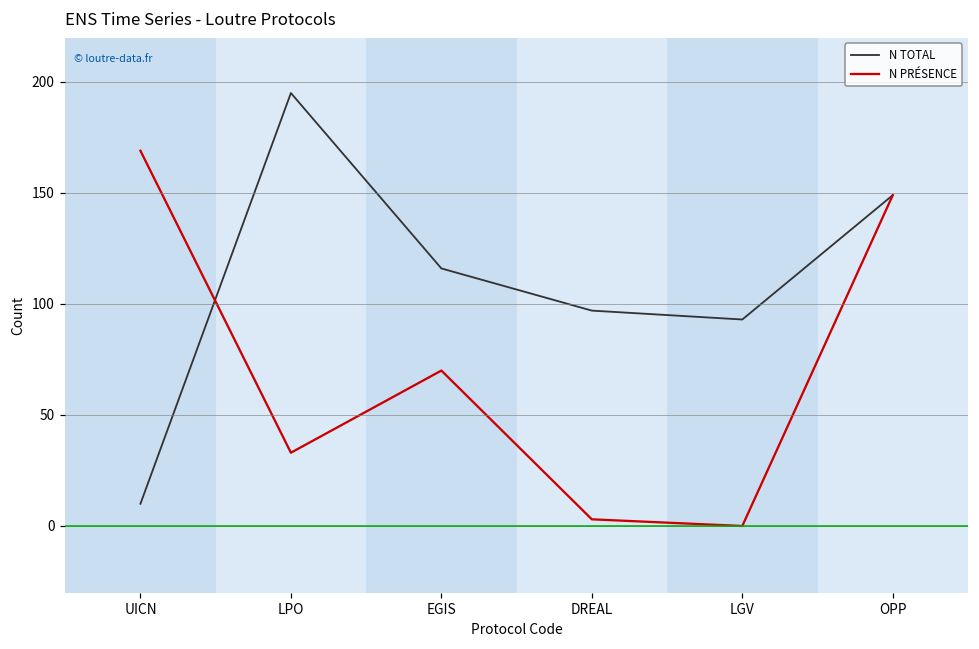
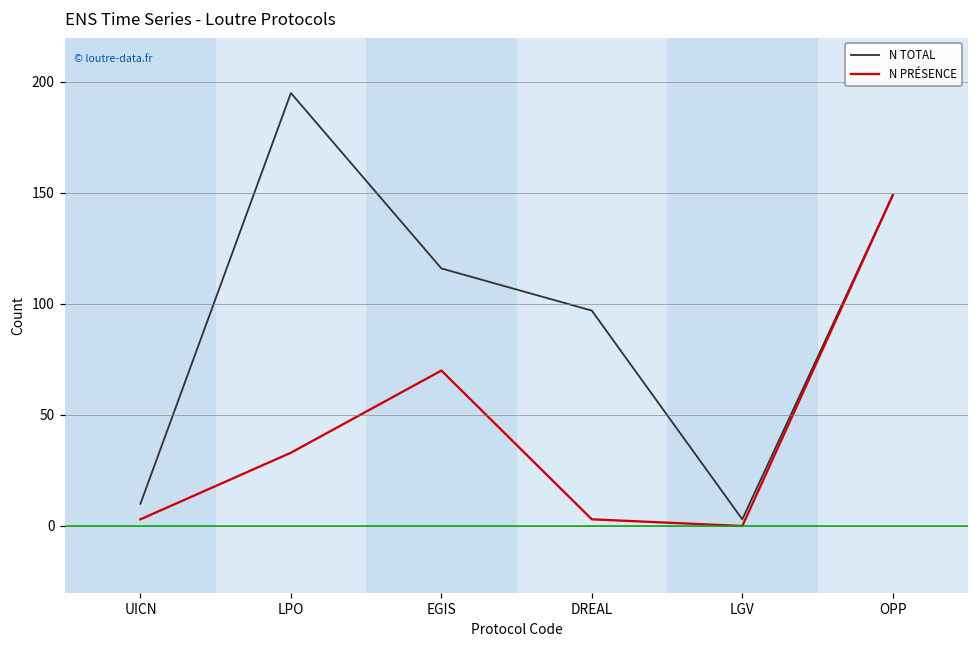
N PRÉSENCE, UICN: 169 -> 3
N TOTAL, LGV: 93 -> 3
